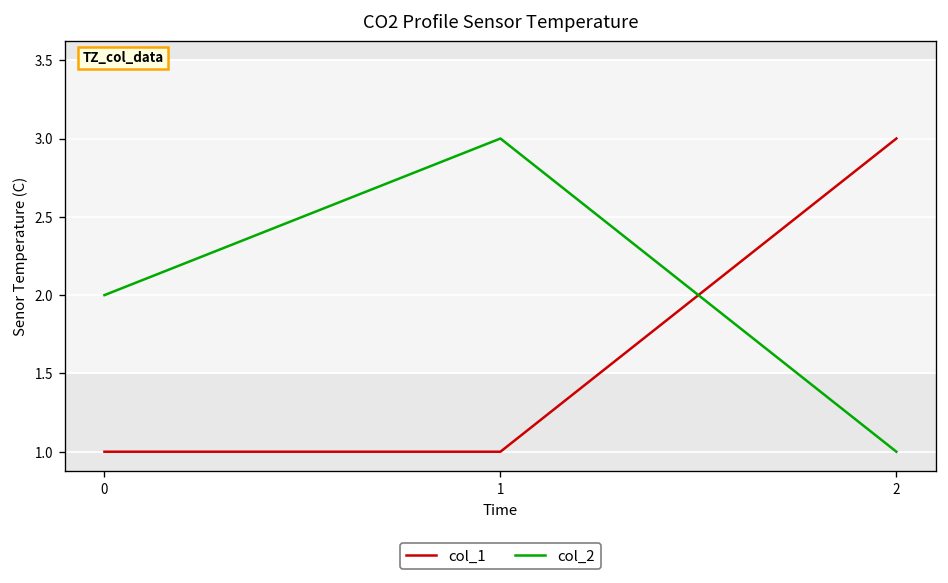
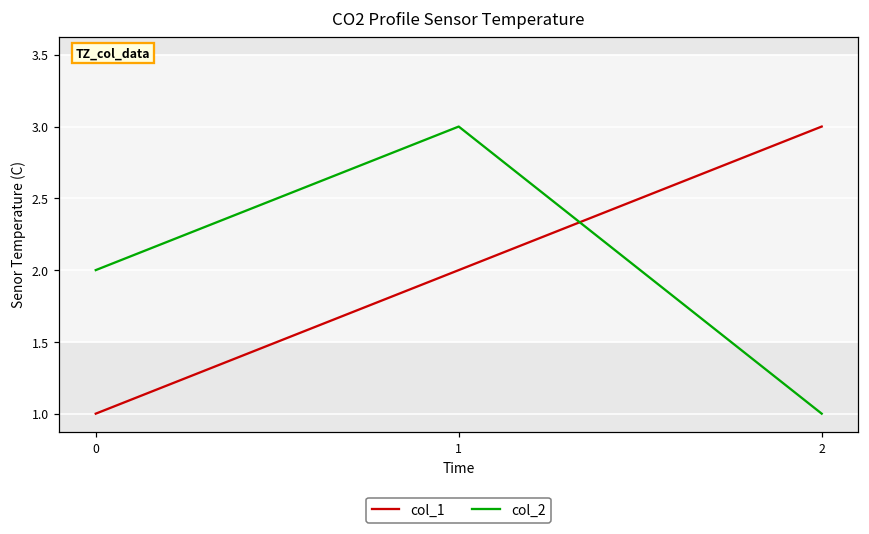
col_1, 1: 1 -> 2
